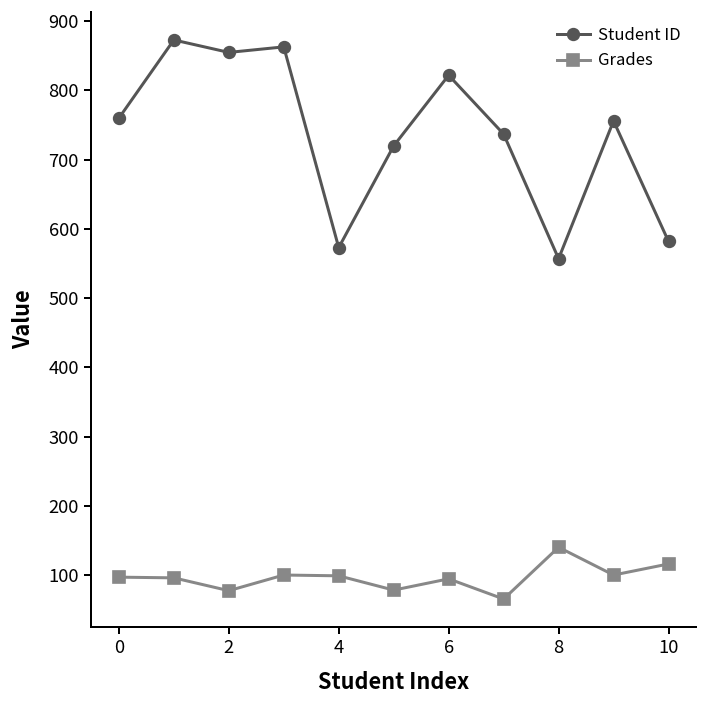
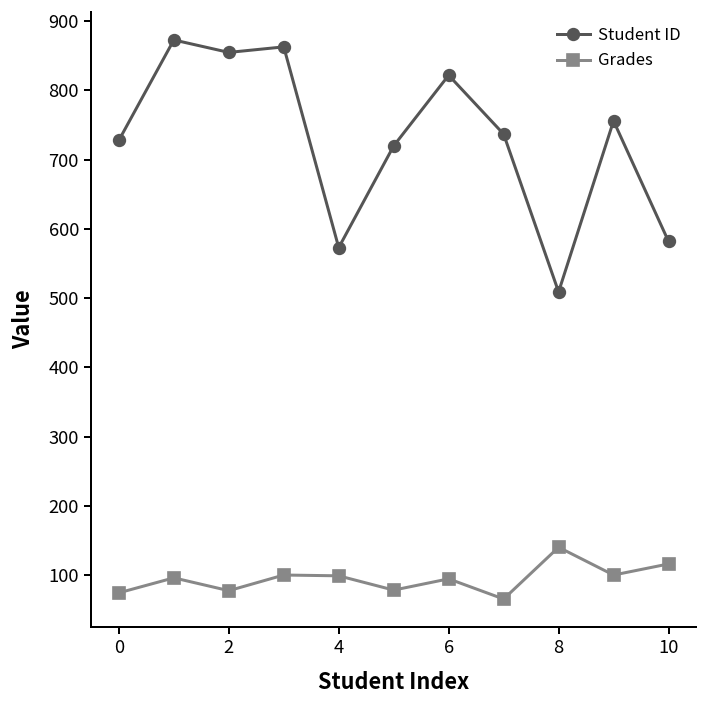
Student ID, 0: 760 -> 730
Grades, 0: 100 -> 70
Student ID, 8: 560 -> 510
